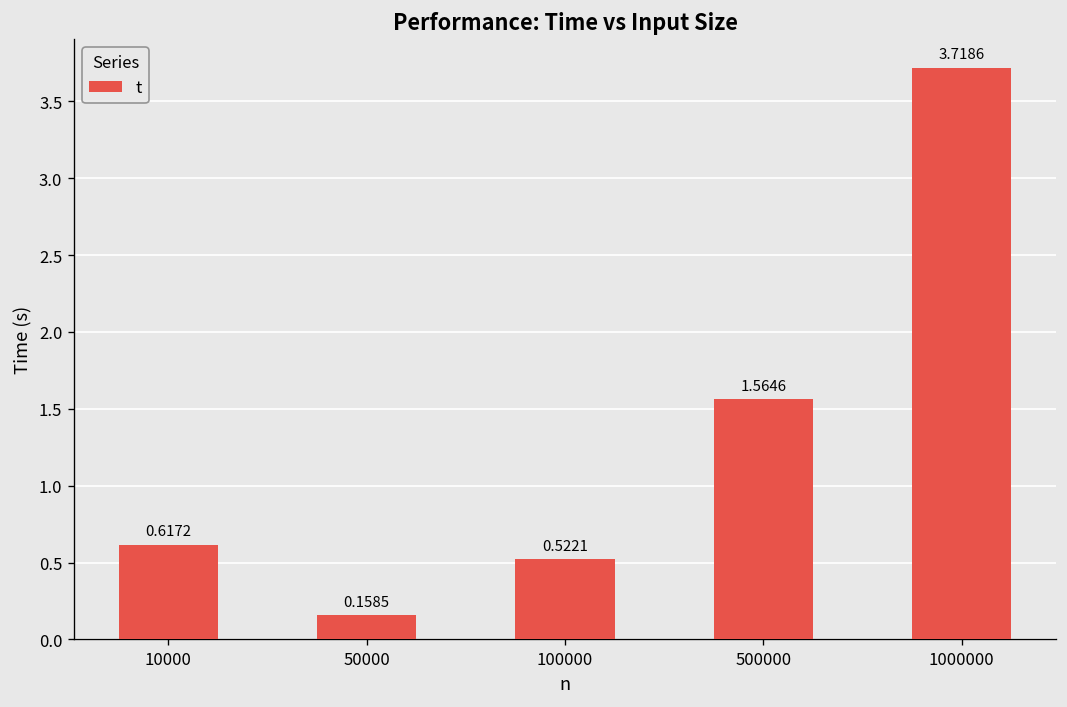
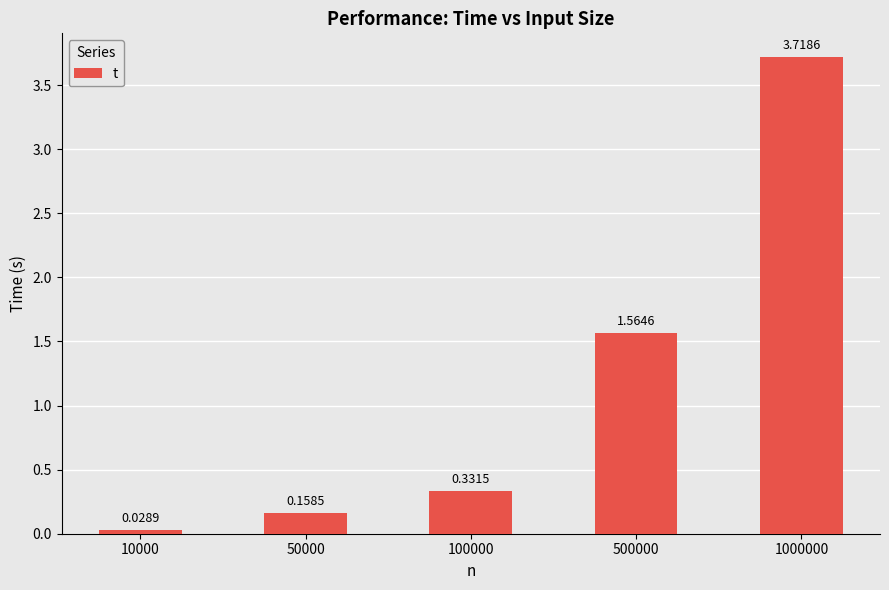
10000: 0.6172 -> 0.0289
100000: 0.5221 -> 0.3315
